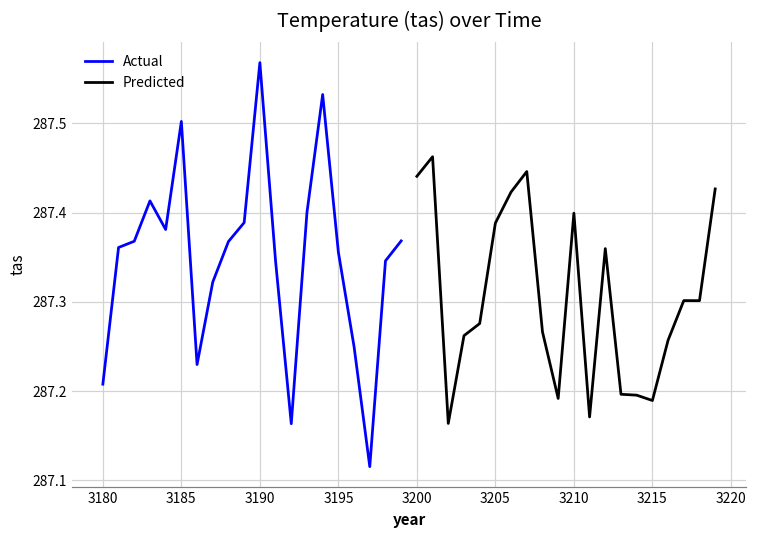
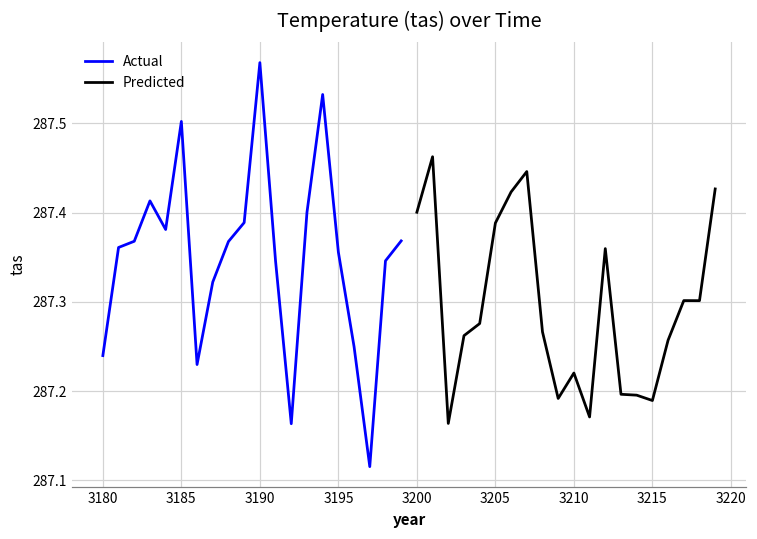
Actual, 3180: 287.21 -> 287.24
Predicted, 3200: 287.44 -> 287.40
Predicted, 3210: 287.40 -> 287.22
